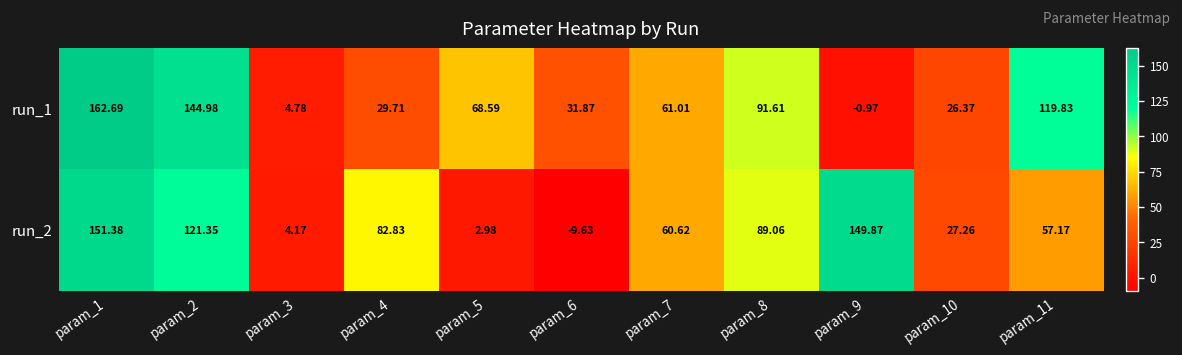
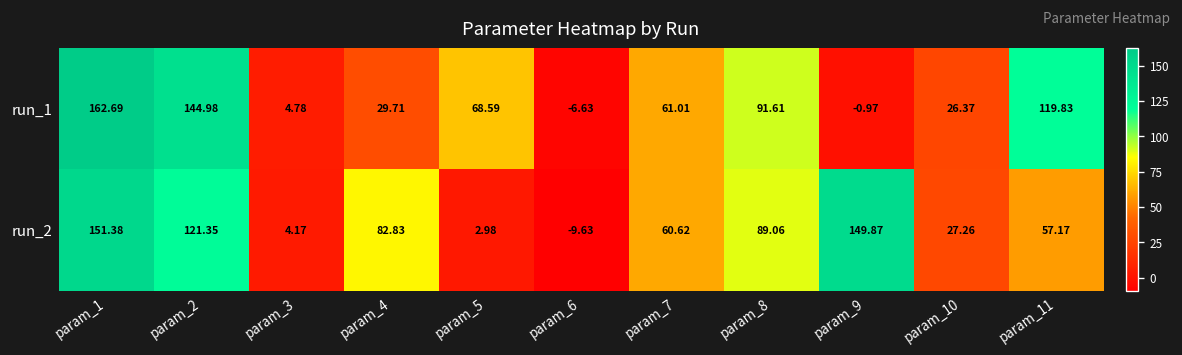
run_1, param_6: 31.87 -> -6.63
